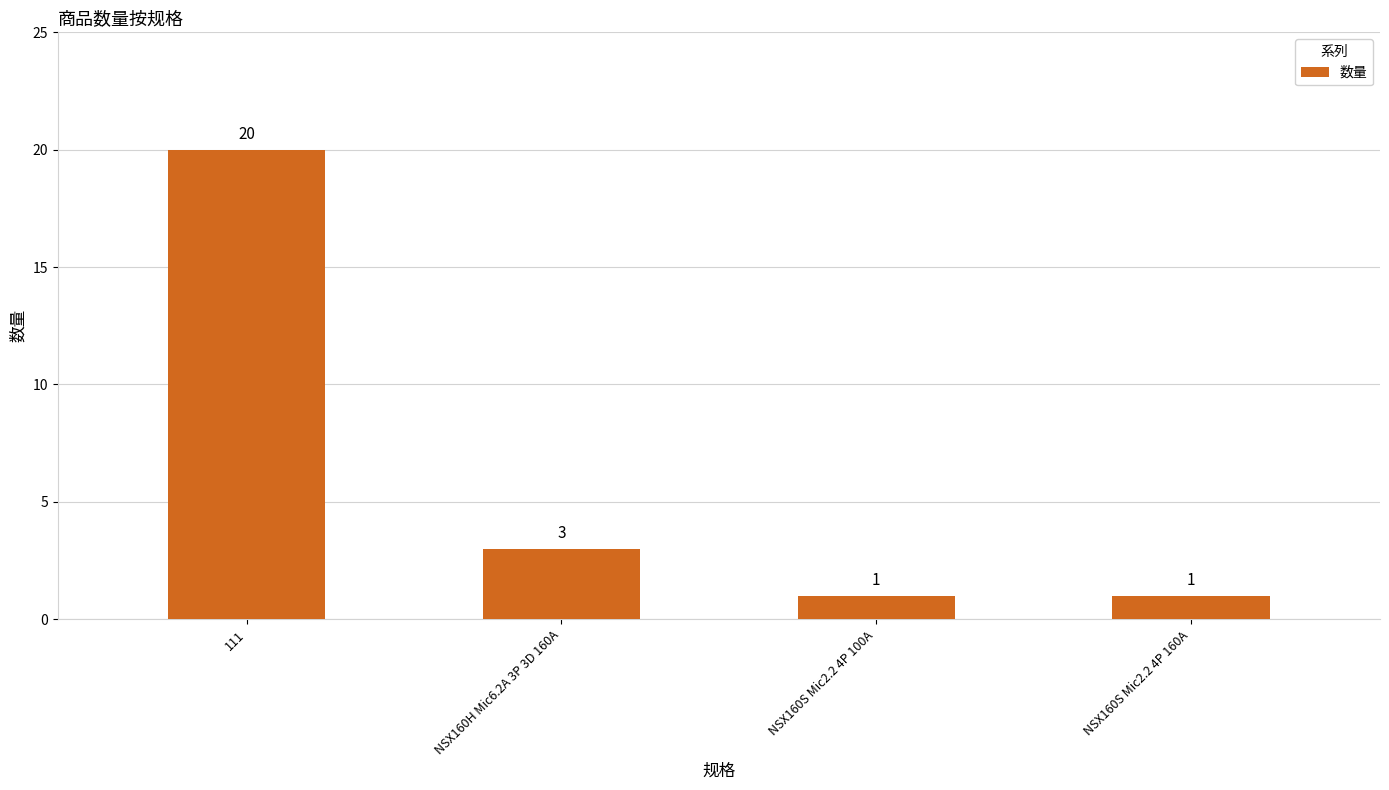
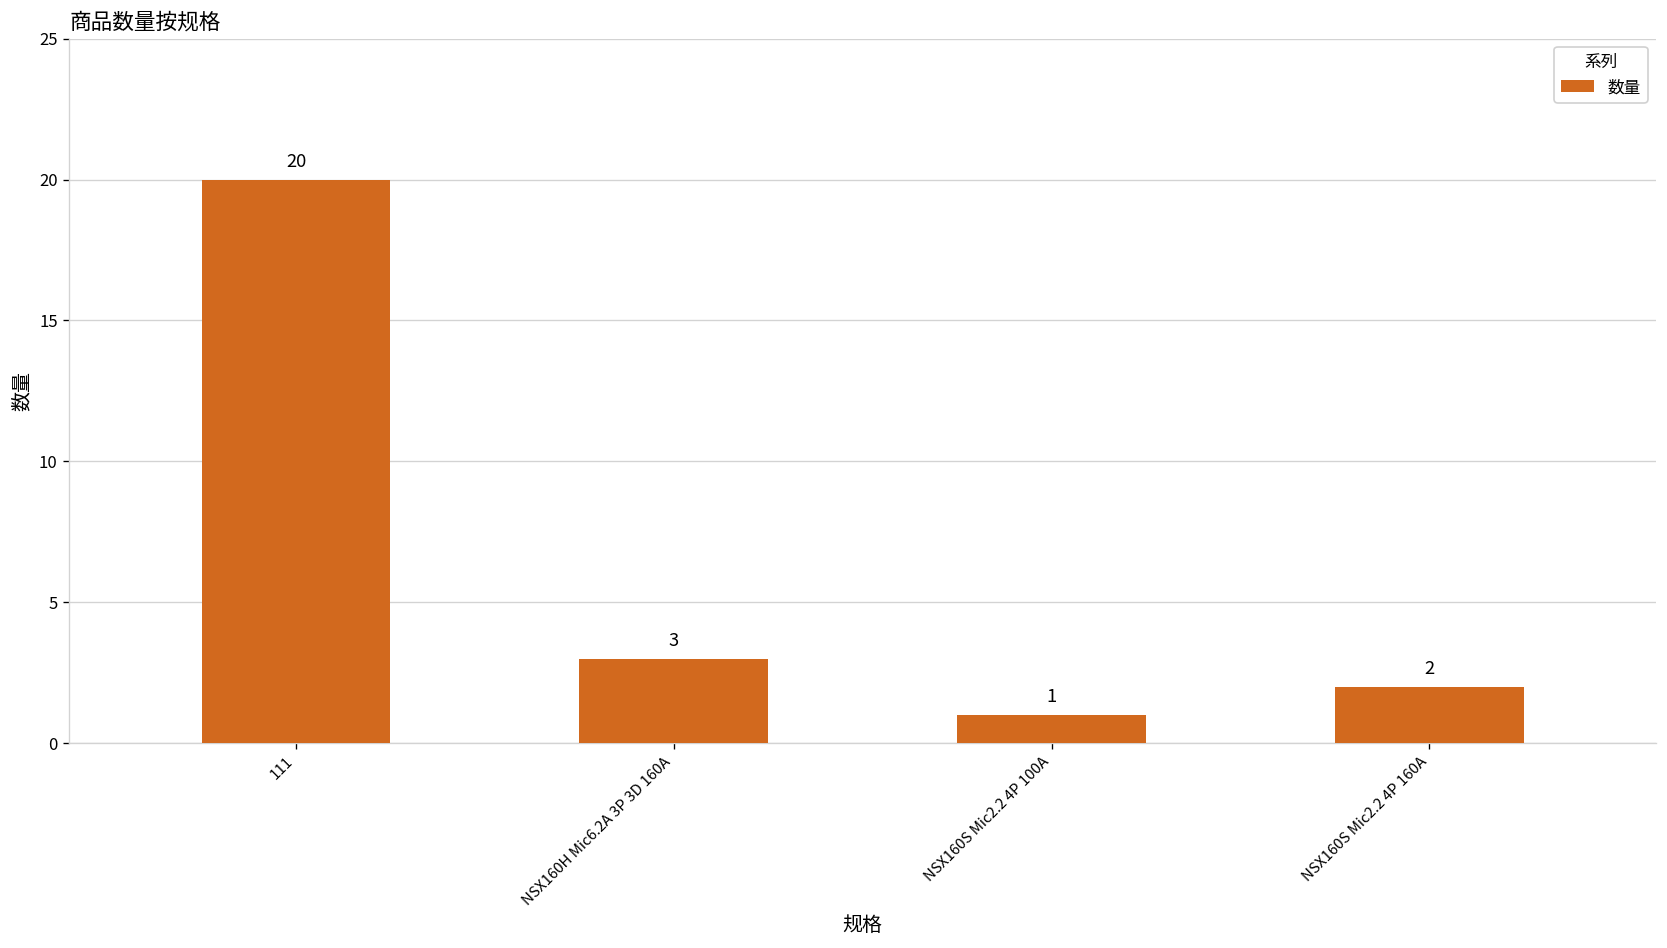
NSX160S Mic2.2 4P 160A: 1 -> 2
